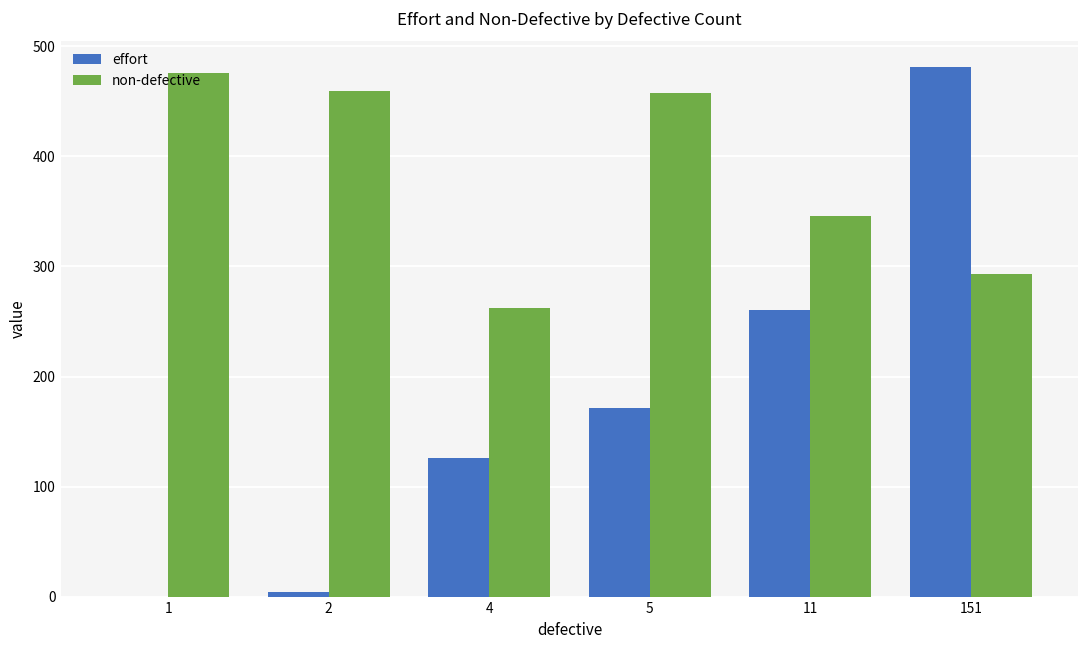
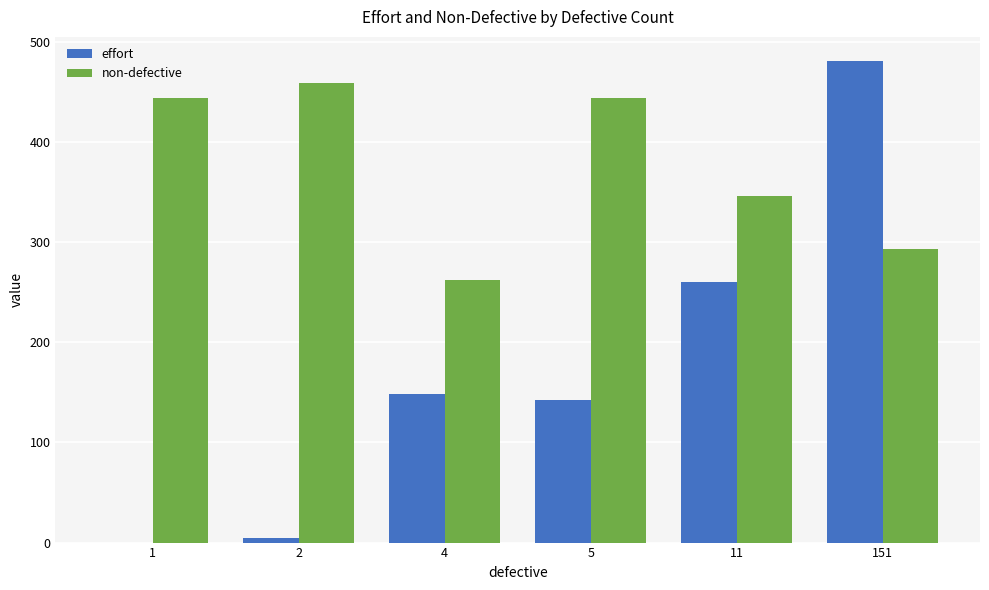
non-defective, 1: 476 -> 444
effort, 4: 126 -> 148
effort, 5: 172 -> 142
non-defective, 5: 457 -> 444
